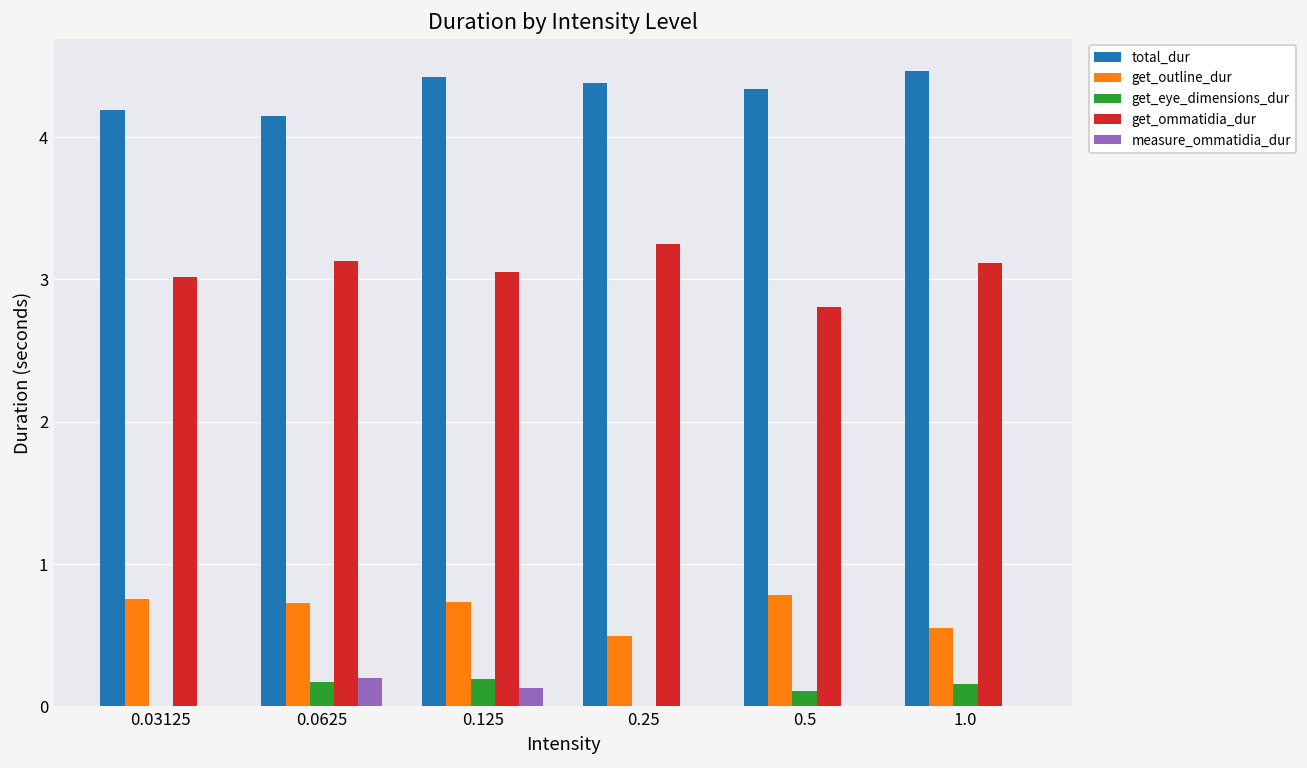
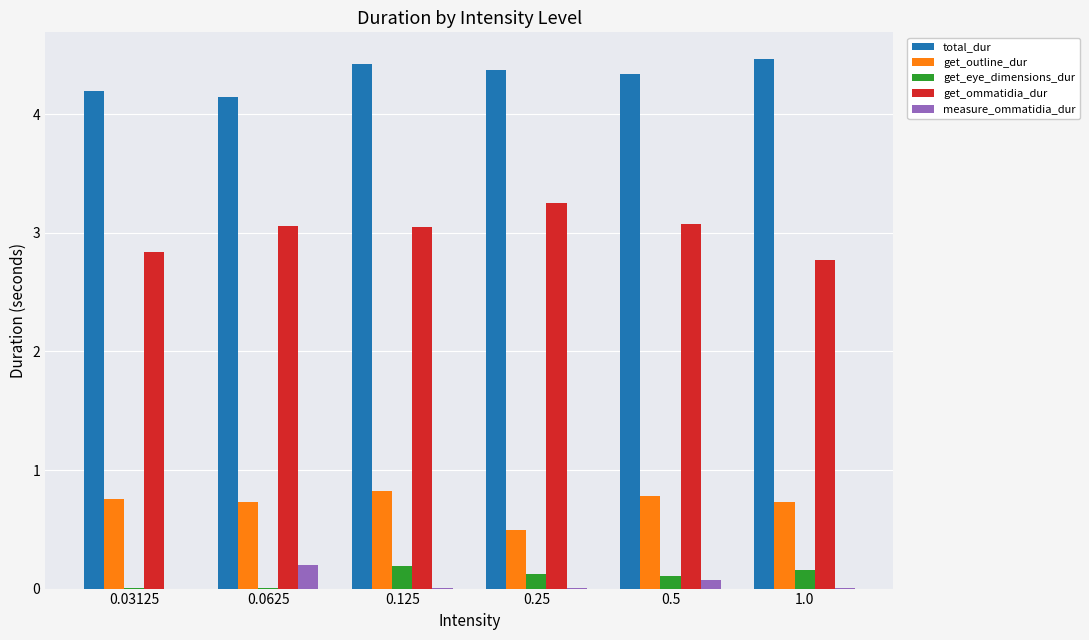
get_ommatidia_dur, 0.03125: 3.01 -> 2.84
get_eye_dimensions_dur, 0.0625: 0.17 -> 0.00
get_ommatidia_dur, 0.0625: 3.13 -> 3.06
get_outline_dur, 0.125: 0.73 -> 0.82
measure_ommatidia_dur, 0.125: 0.13 -> 0.00
get_eye_dimensions_dur, 0.25: 0.00 -> 0.12
get_ommatidia_dur, 0.5: 2.81 -> 3.07
measure_ommatidia_dur, 0.5: 0.00 -> 0.07
get_outline_dur, 1.0: 0.55 -> 0.73
get_ommatidia_dur, 1.0: 3.12 -> 2.77
